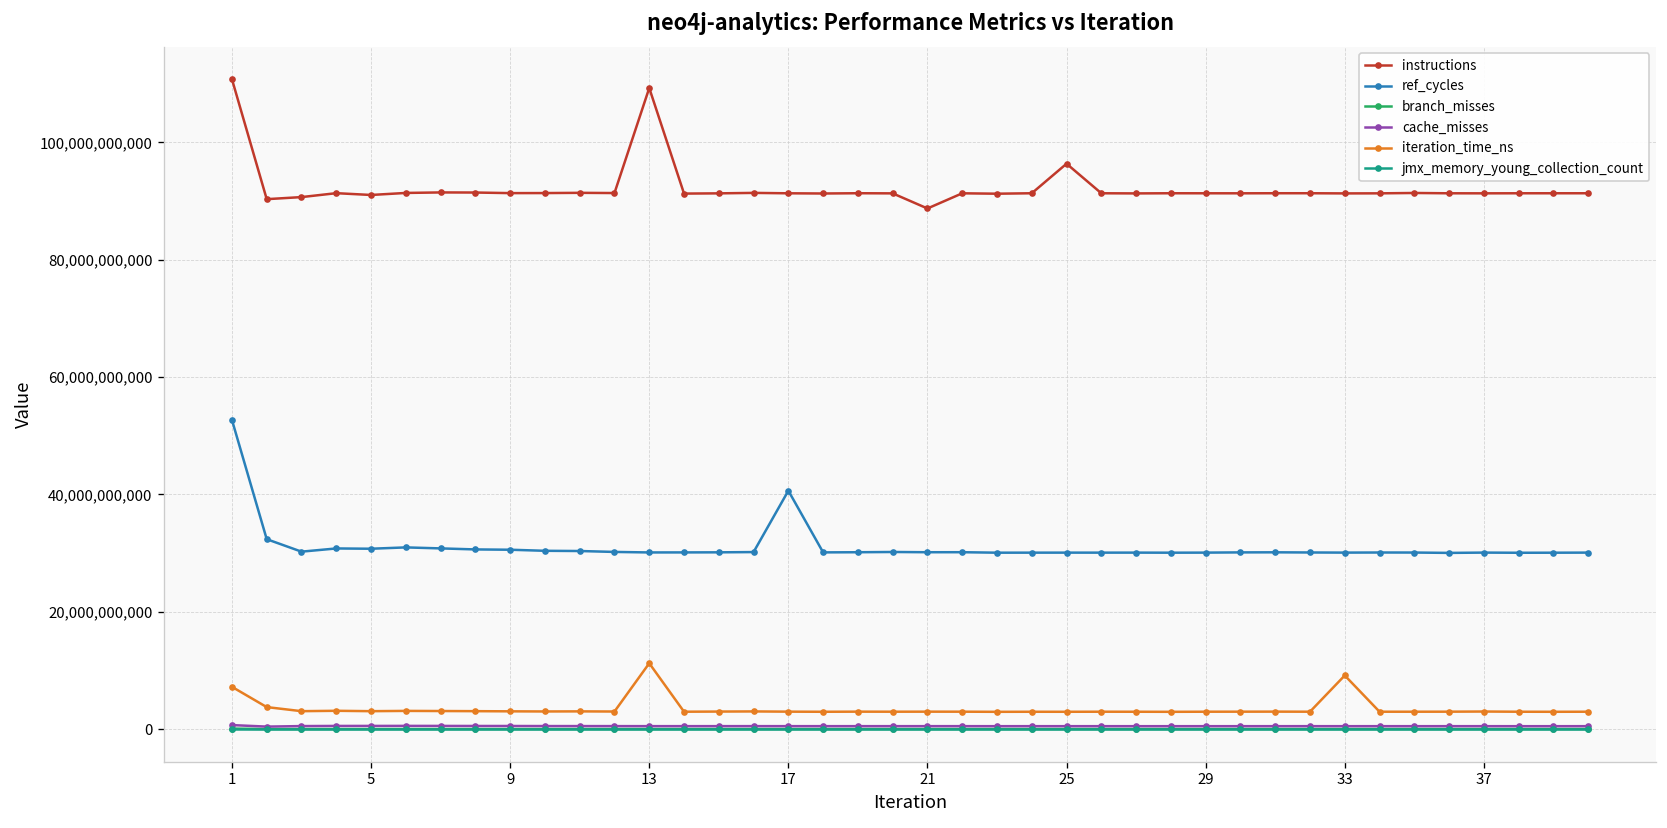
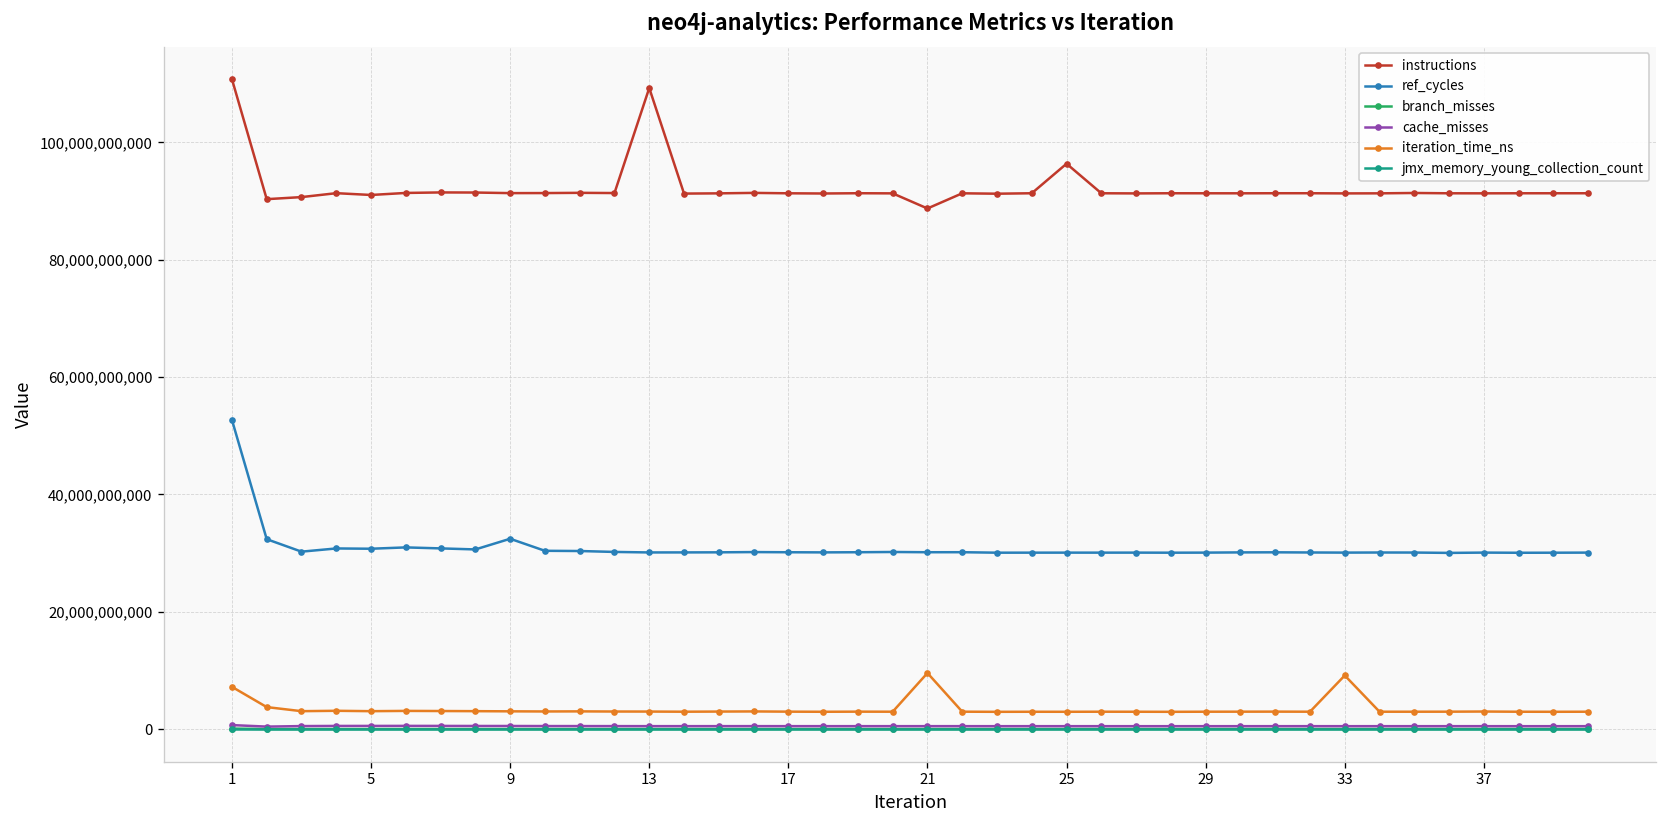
ref_cycles, 9: 31,000,000,000 -> 32,000,000,000
iteration_time_ns, 13: 11,000,000,000 -> 3,000,000,000
ref_cycles, 17: 41,000,000,000 -> 30,000,000,000
iteration_time_ns, 21: 3,000,000,000 -> 10,000,000,000
